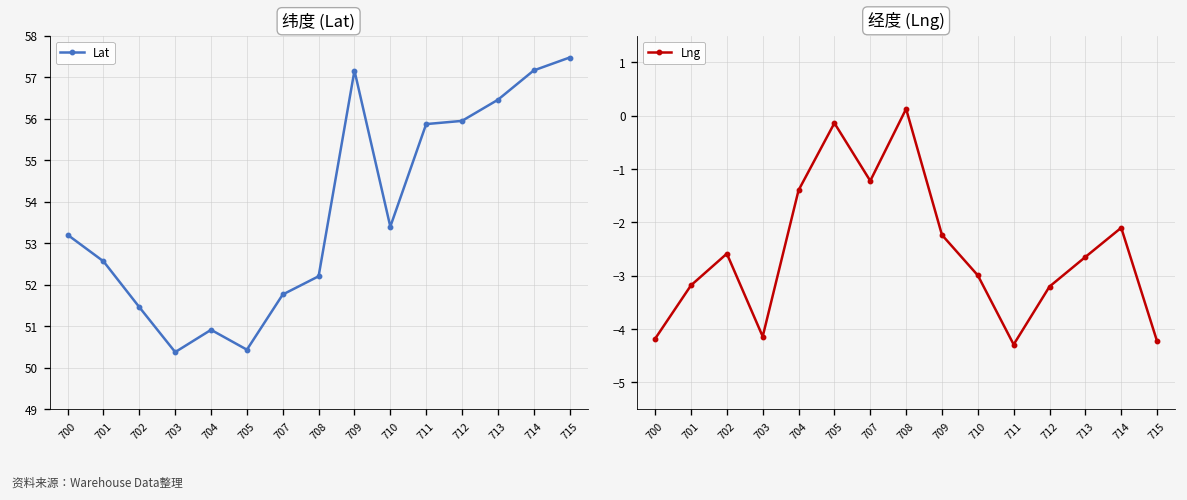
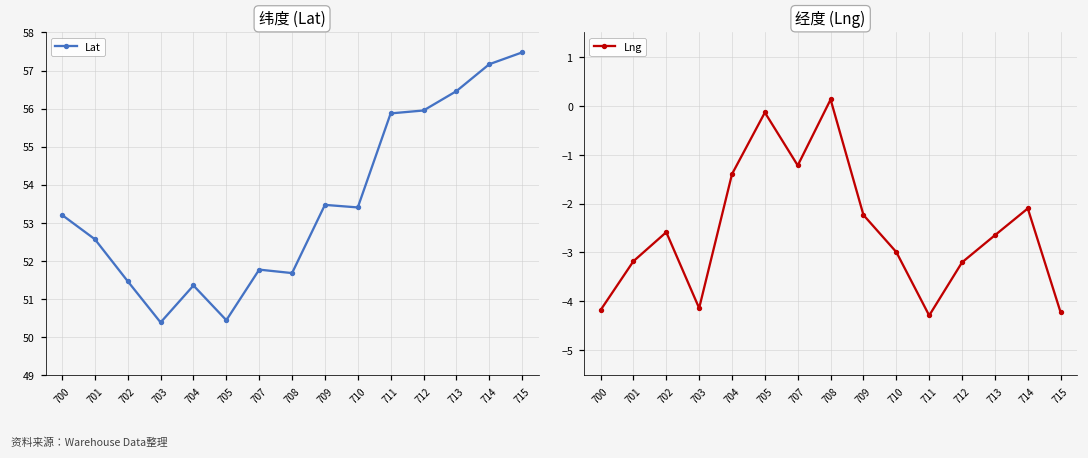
纬度 (Lat), 704: 50.9 -> 51.3
纬度 (Lat), 708: 52.2 -> 51.7
纬度 (Lat), 709: 57.2 -> 53.5
